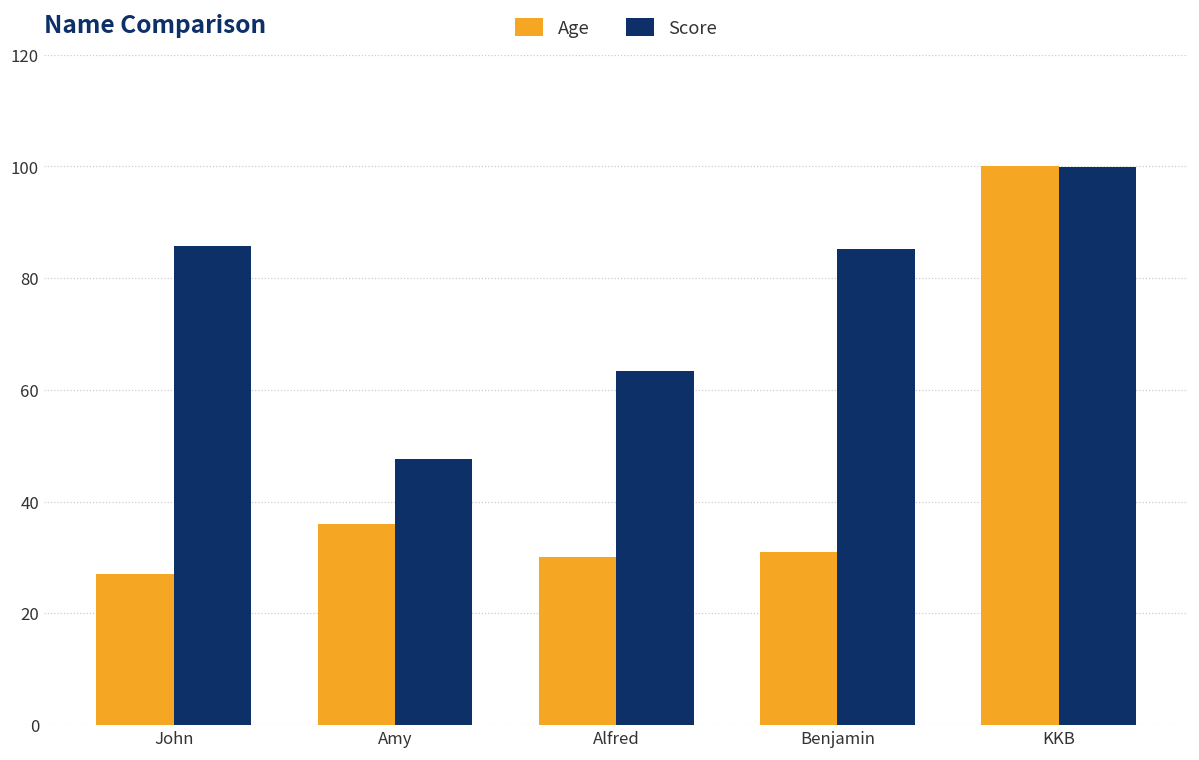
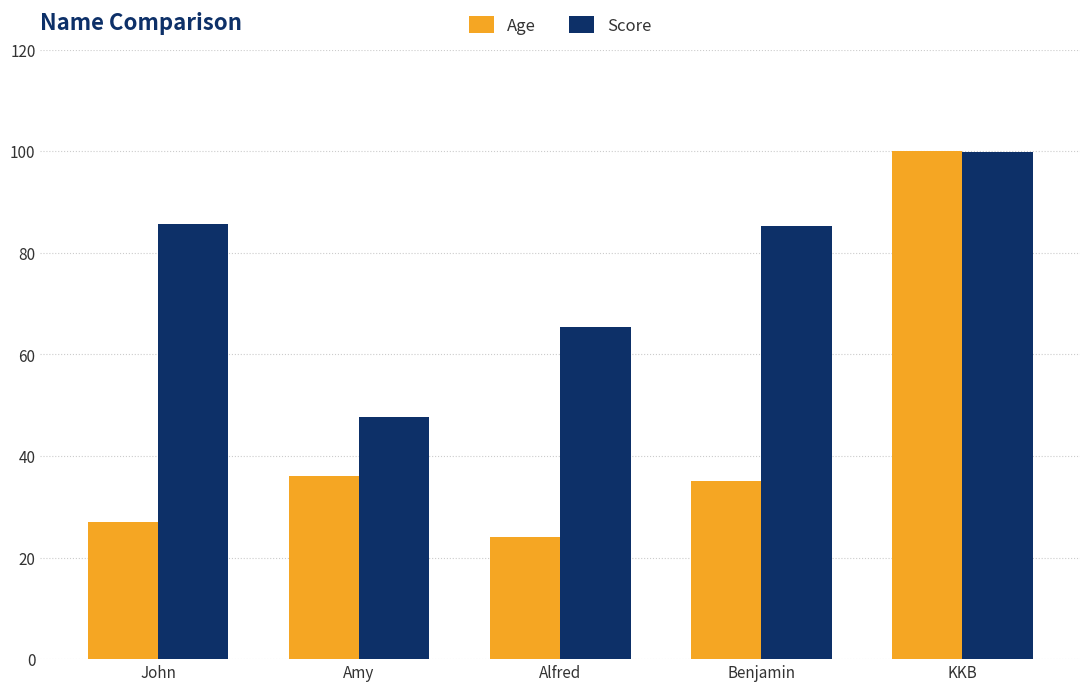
Age, Alfred: 30 -> 24
Score, Alfred: 63 -> 65
Age, Benjamin: 31 -> 35
